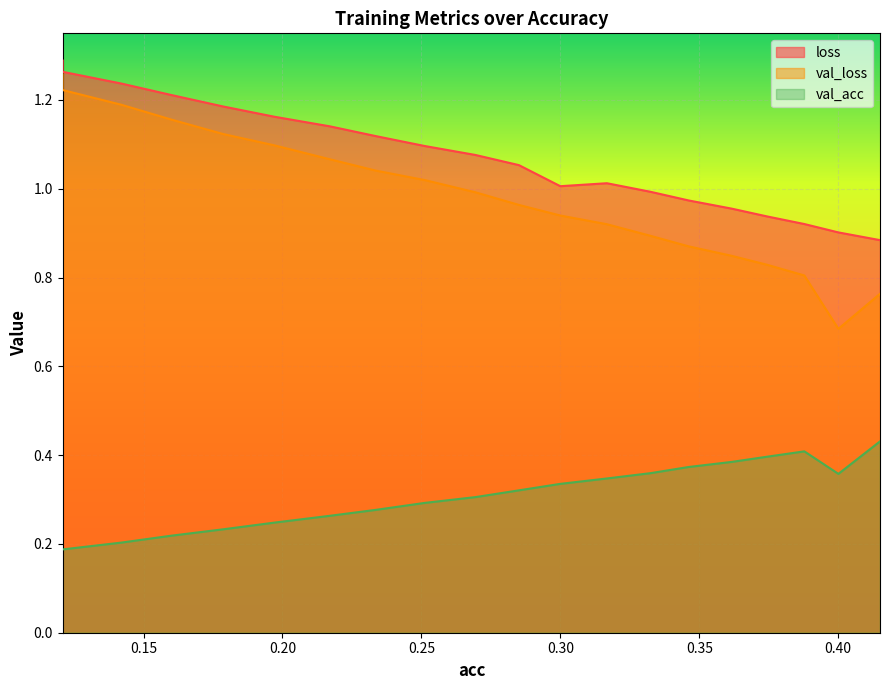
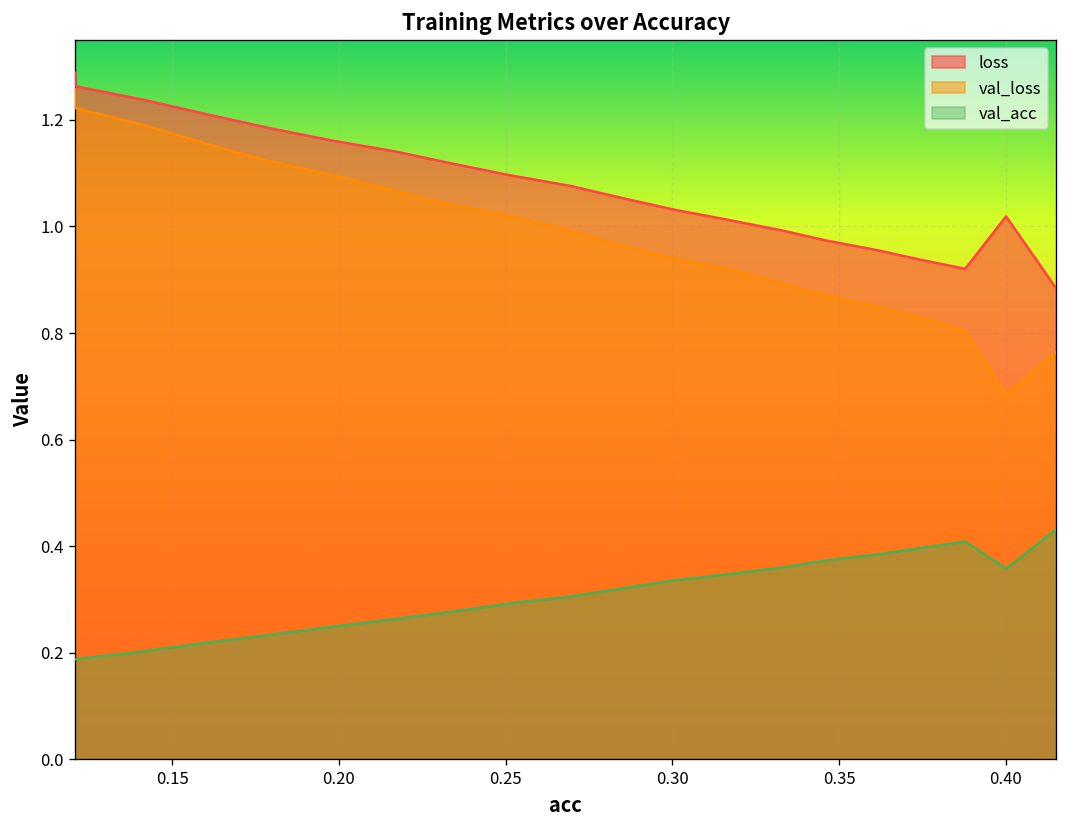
loss, 0.30: 1.01 -> 1.03
loss, 0.40: 0.90 -> 1.02
